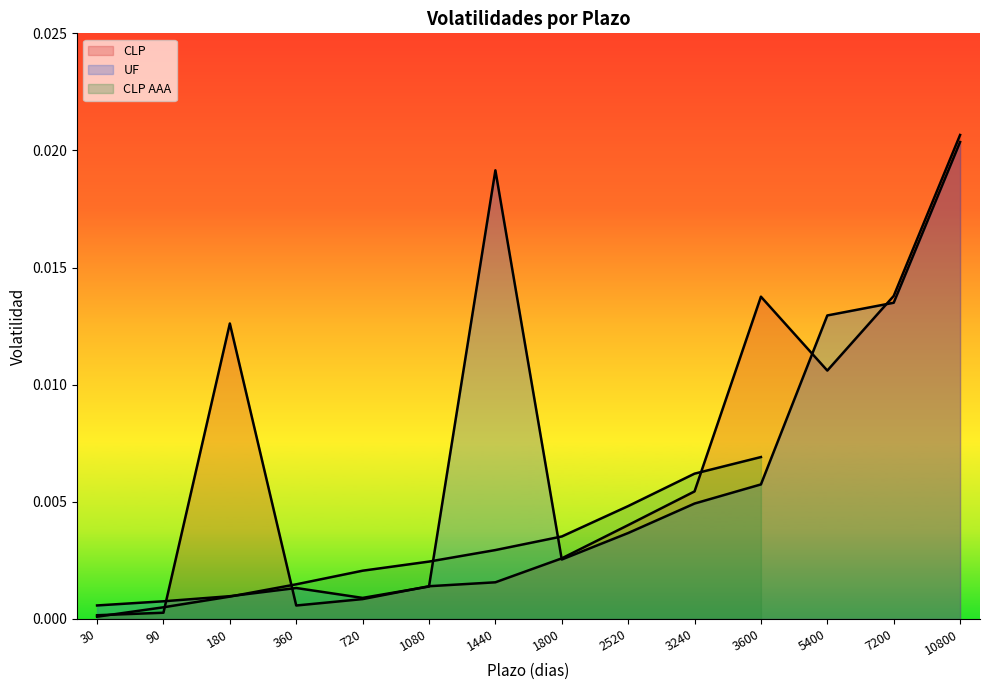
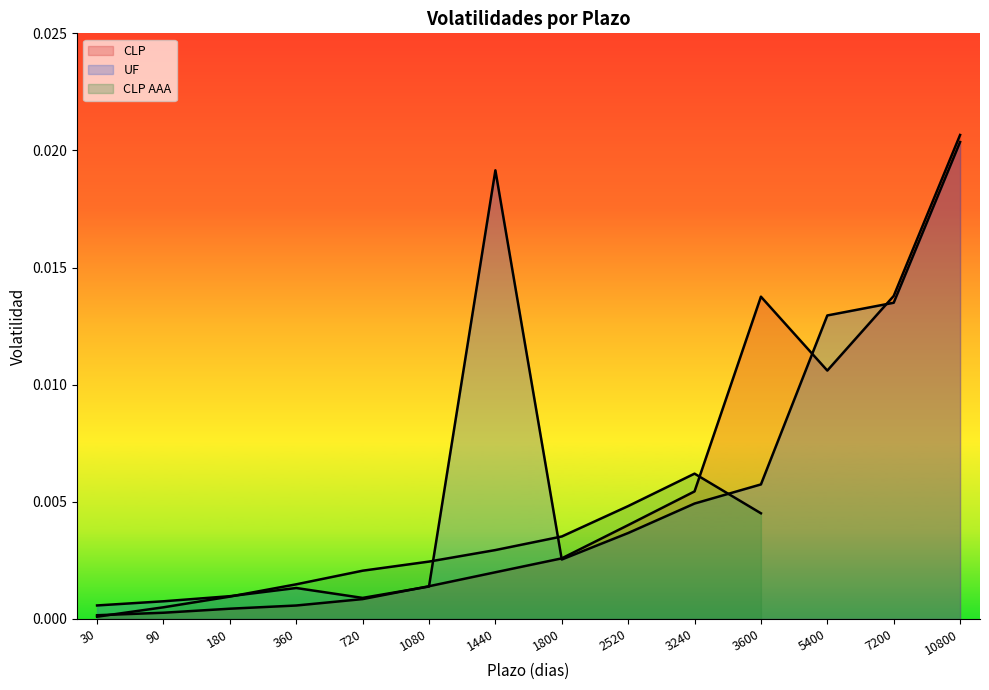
CLP, 180: 0.0126 -> 0.0004
CLP, 1440: 0.0016 -> 0.0020
CLP AAA, 3600: 0.0069 -> 0.0045
